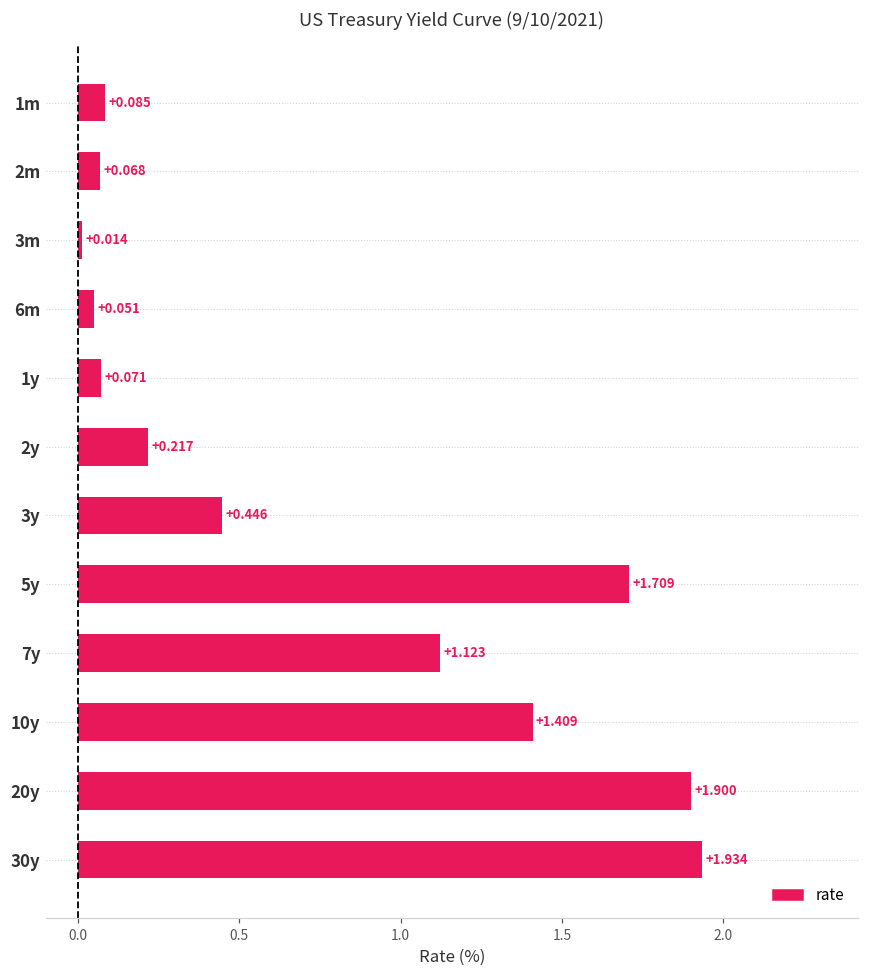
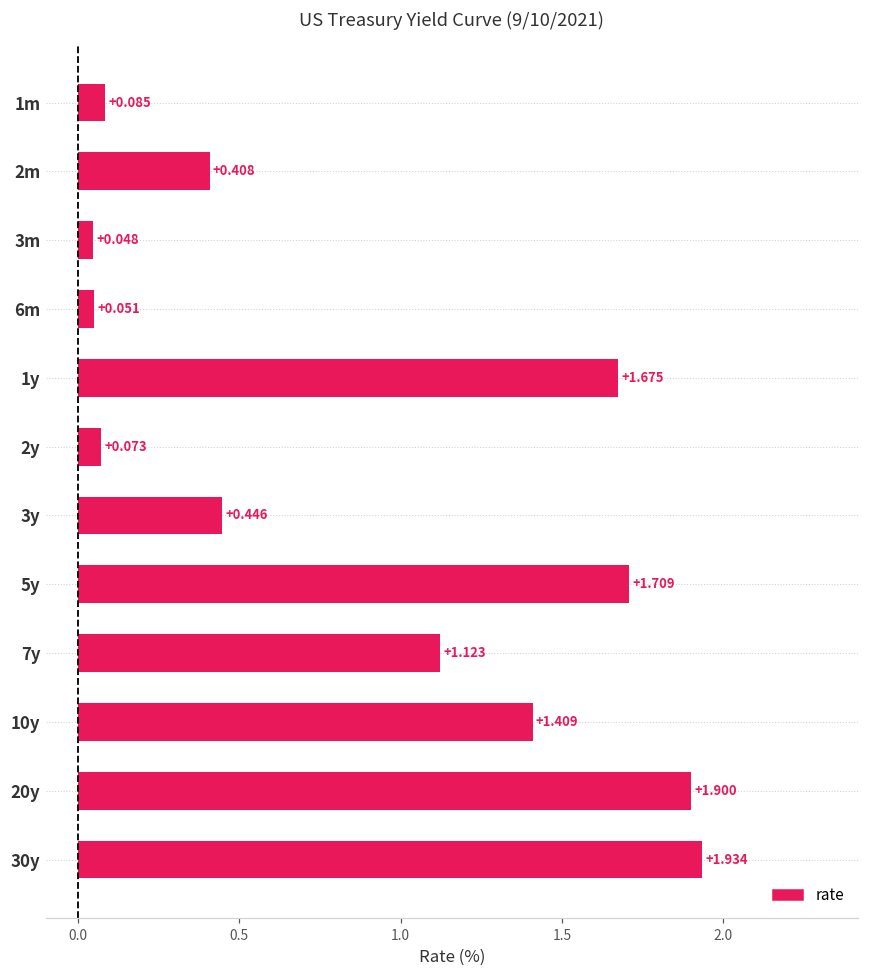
2m: +0.068 -> +0.408
3m: +0.014 -> +0.048
1y: +0.071 -> +1.675
2y: +0.217 -> +0.073
